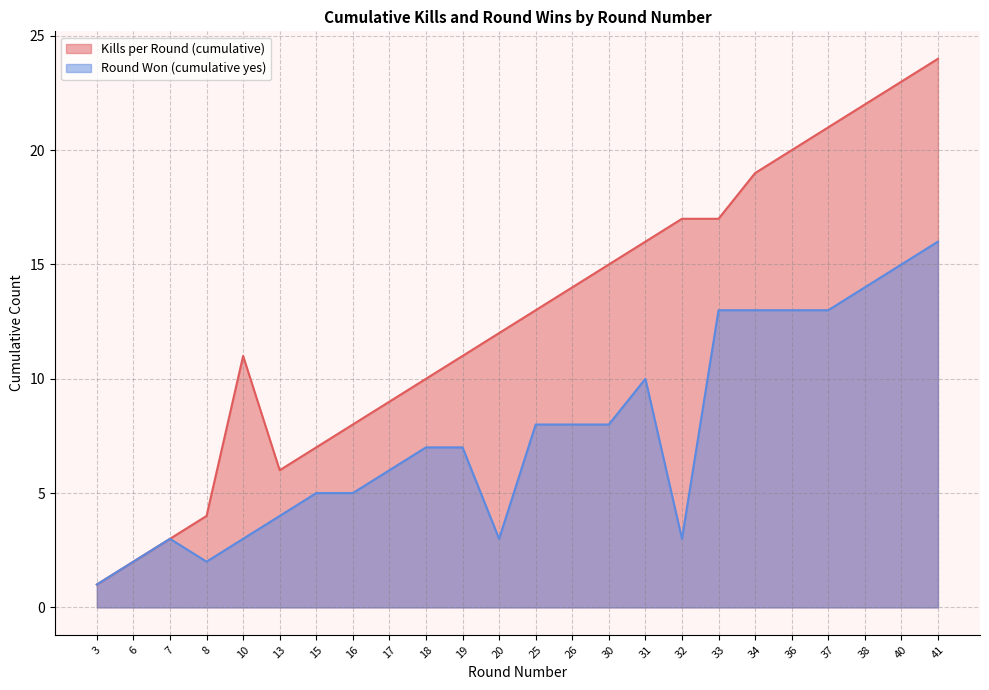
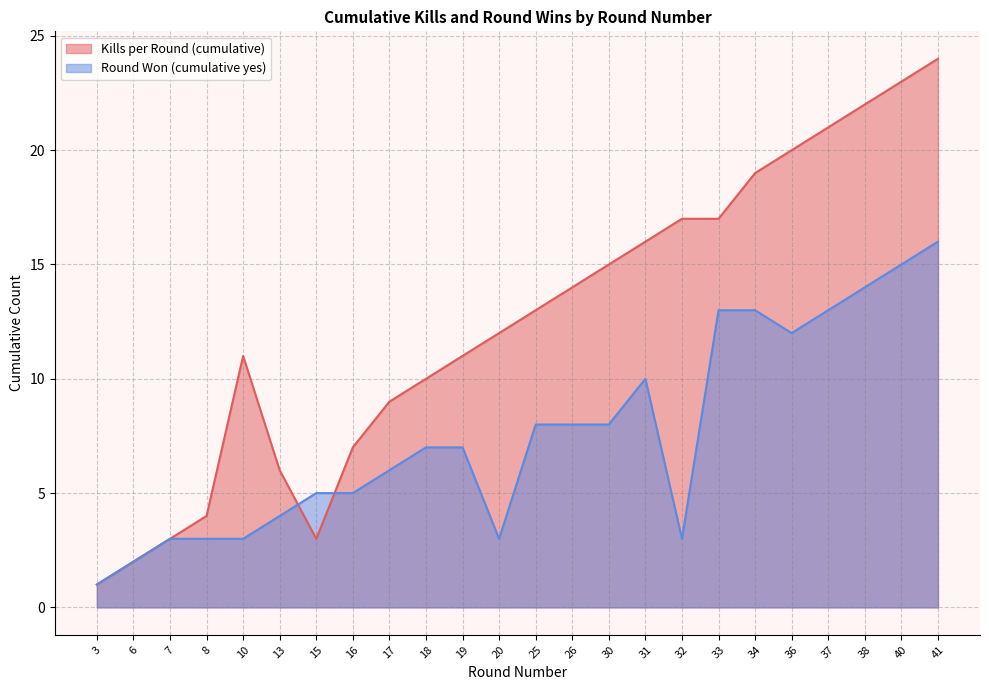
Round Won (cumulative yes), 8: 2 -> 3
Kills per Round (cumulative), 15: 7 -> 3
Kills per Round (cumulative), 16: 8 -> 7
Round Won (cumulative yes), 36: 13 -> 12
